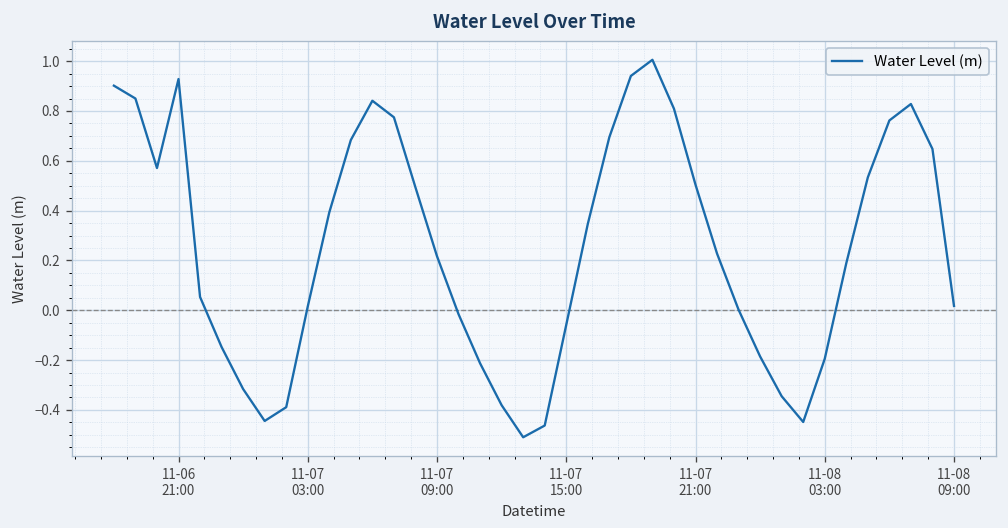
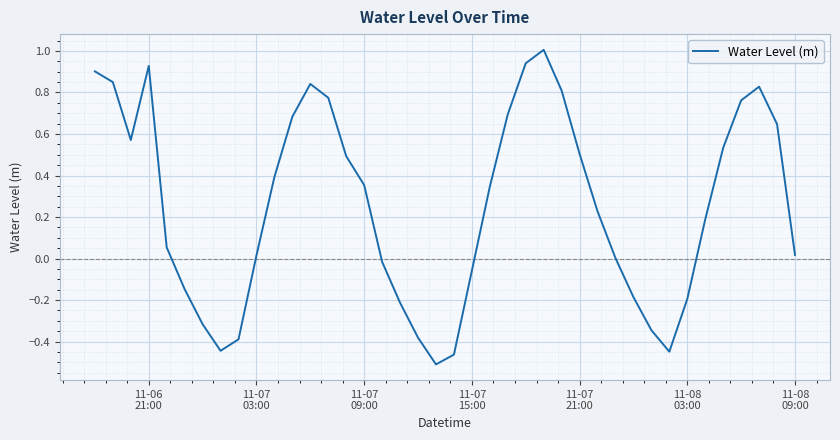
11-07 09:00: 0.22 -> 0.35
